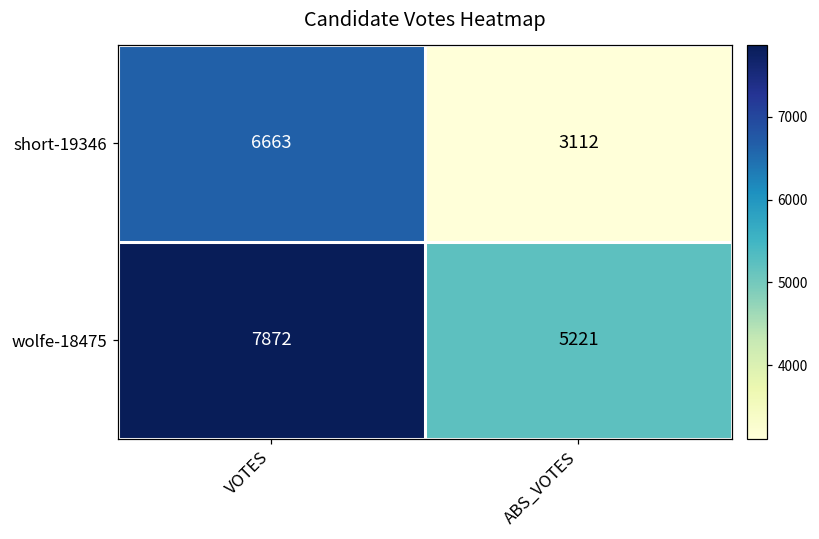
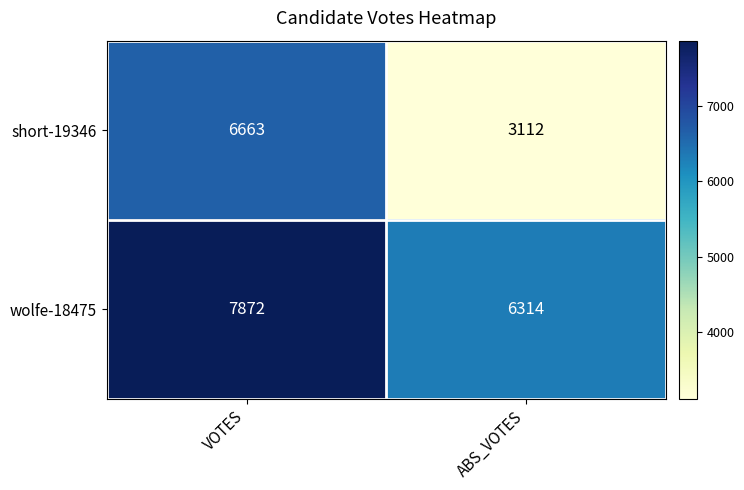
wolfe-18475, ABS_VOTES: 5221 -> 6314
